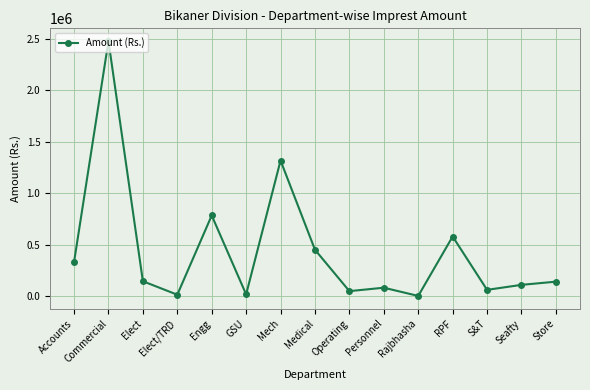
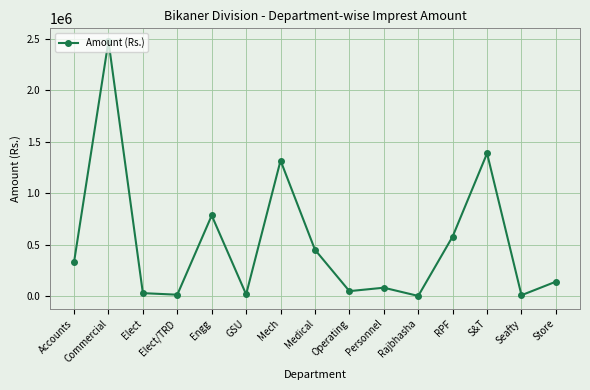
Elect: 150000 -> 30000
S&T: 60000 -> 1390000
Seafty: 110000 -> 10000
